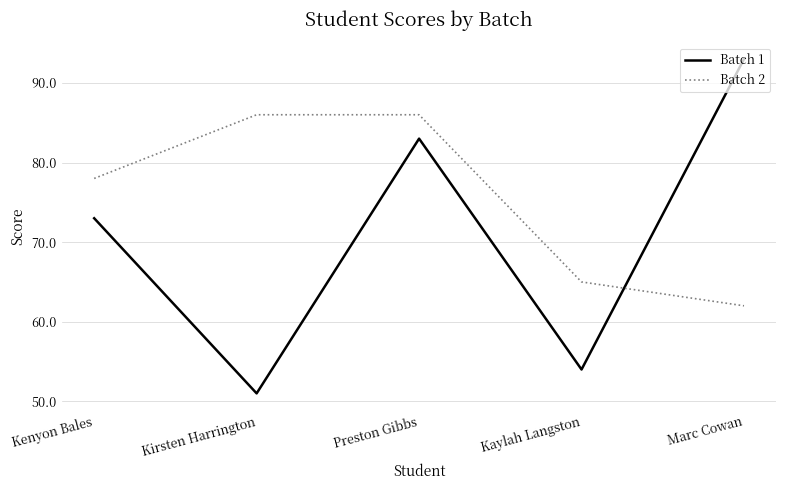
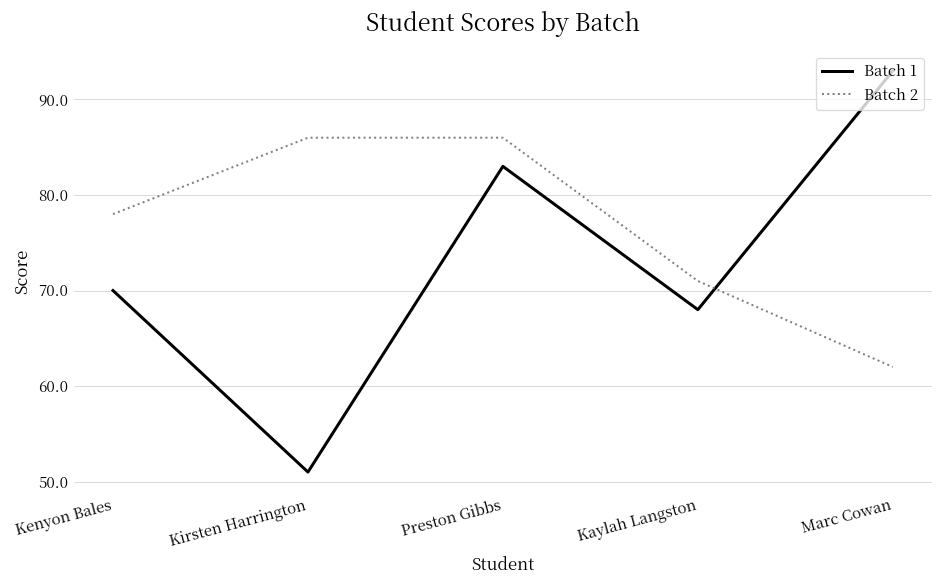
Batch 1, Kenyon Bales: 73 -> 70
Batch 1, Kaylah Langston: 54 -> 68
Batch 2, Kaylah Langston: 65 -> 71
